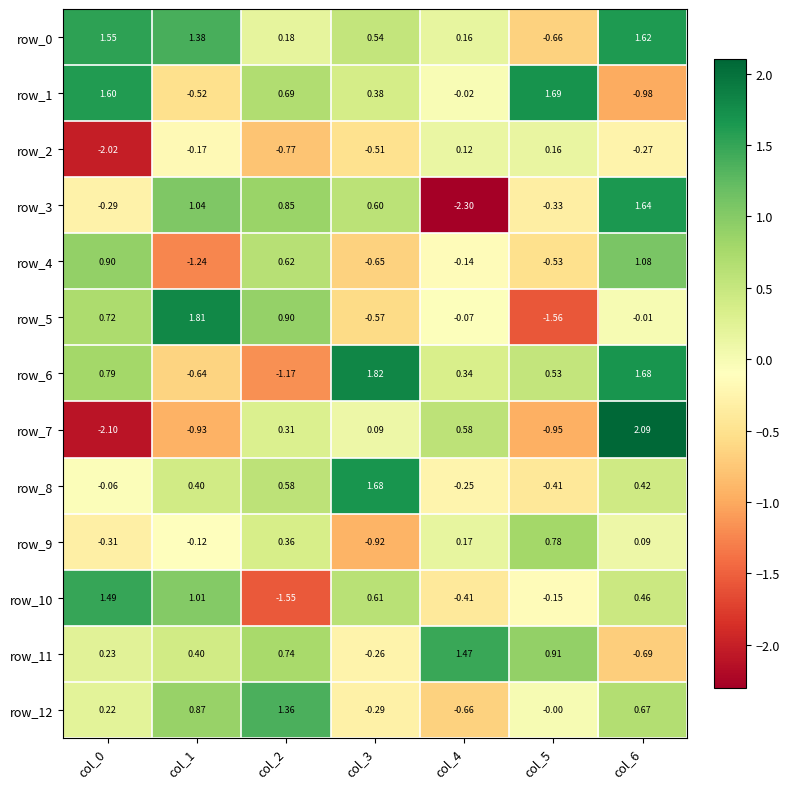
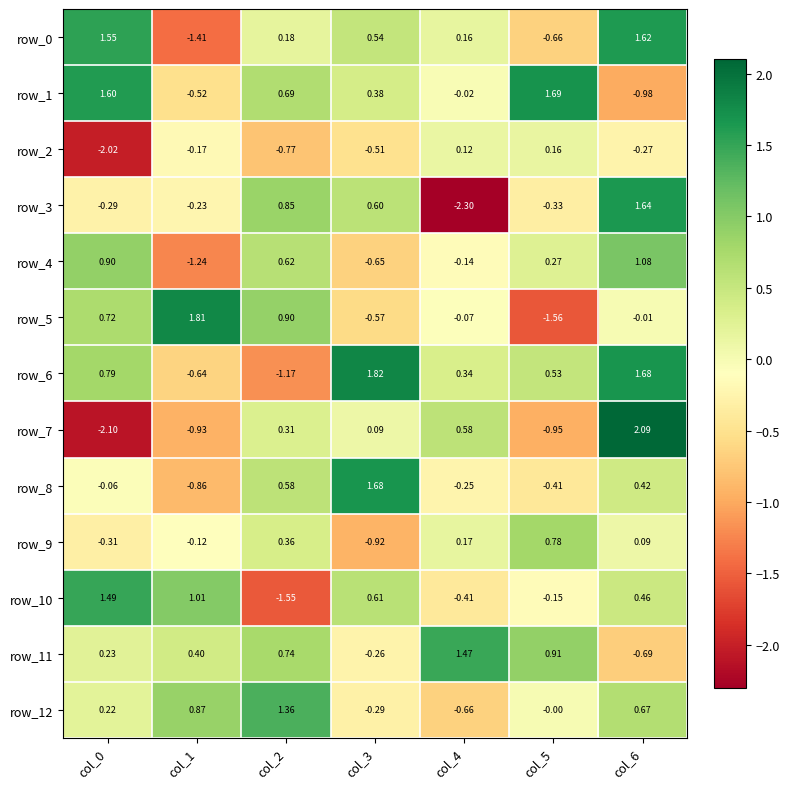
row_0, col_1: 1.38 -> -1.41
row_3, col_1: 1.04 -> -0.23
row_4, col_5: -0.53 -> 0.27
row_8, col_1: 0.40 -> -0.86
